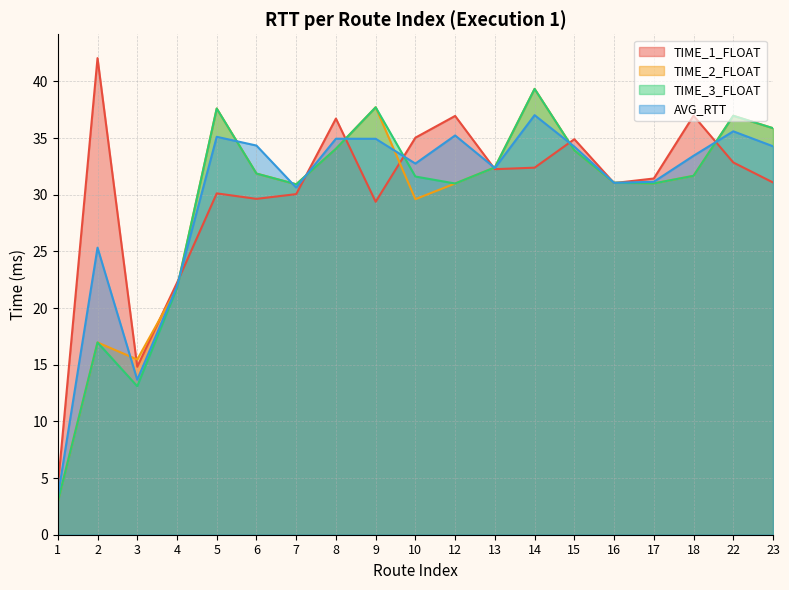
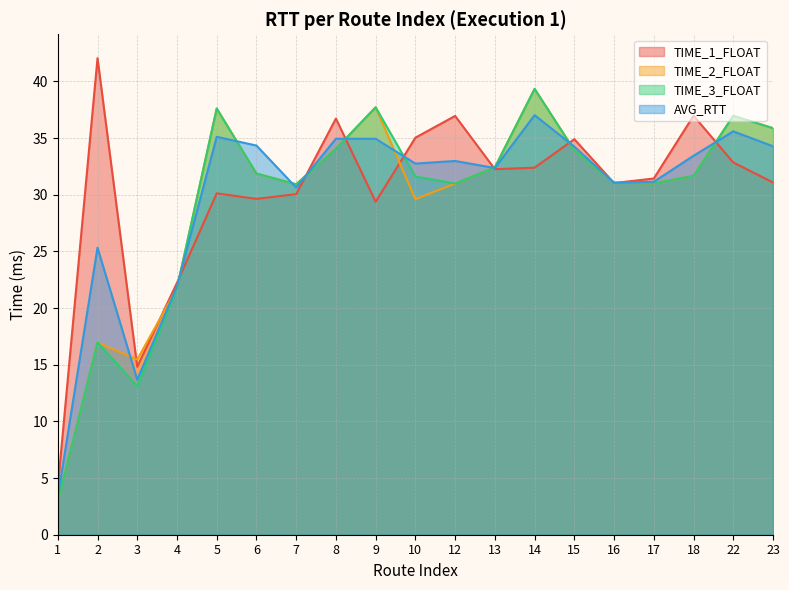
AVG_RTT, 12: 35.2 -> 33.0
